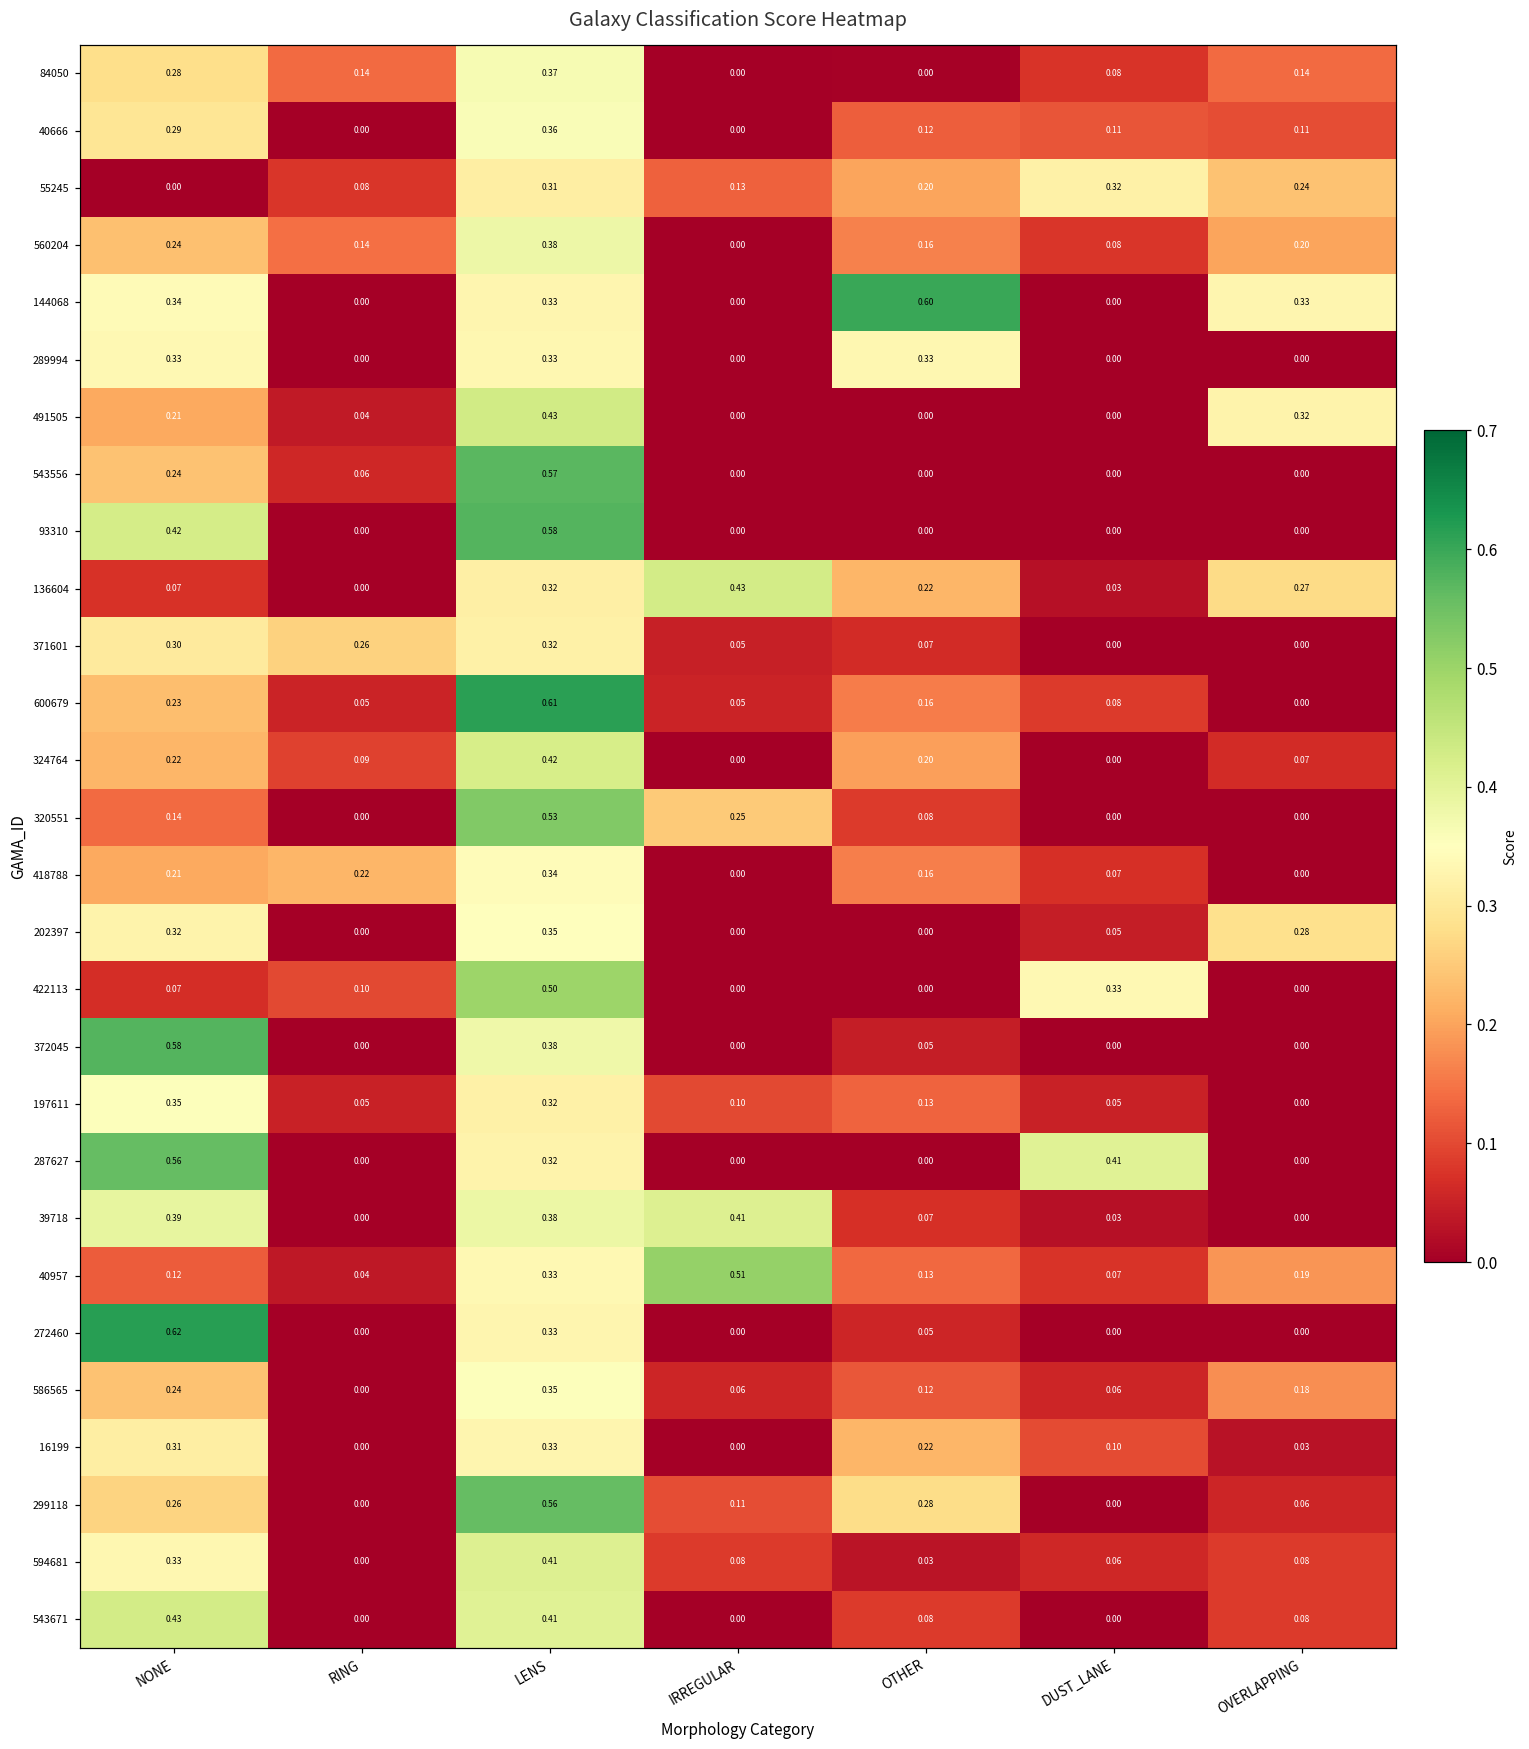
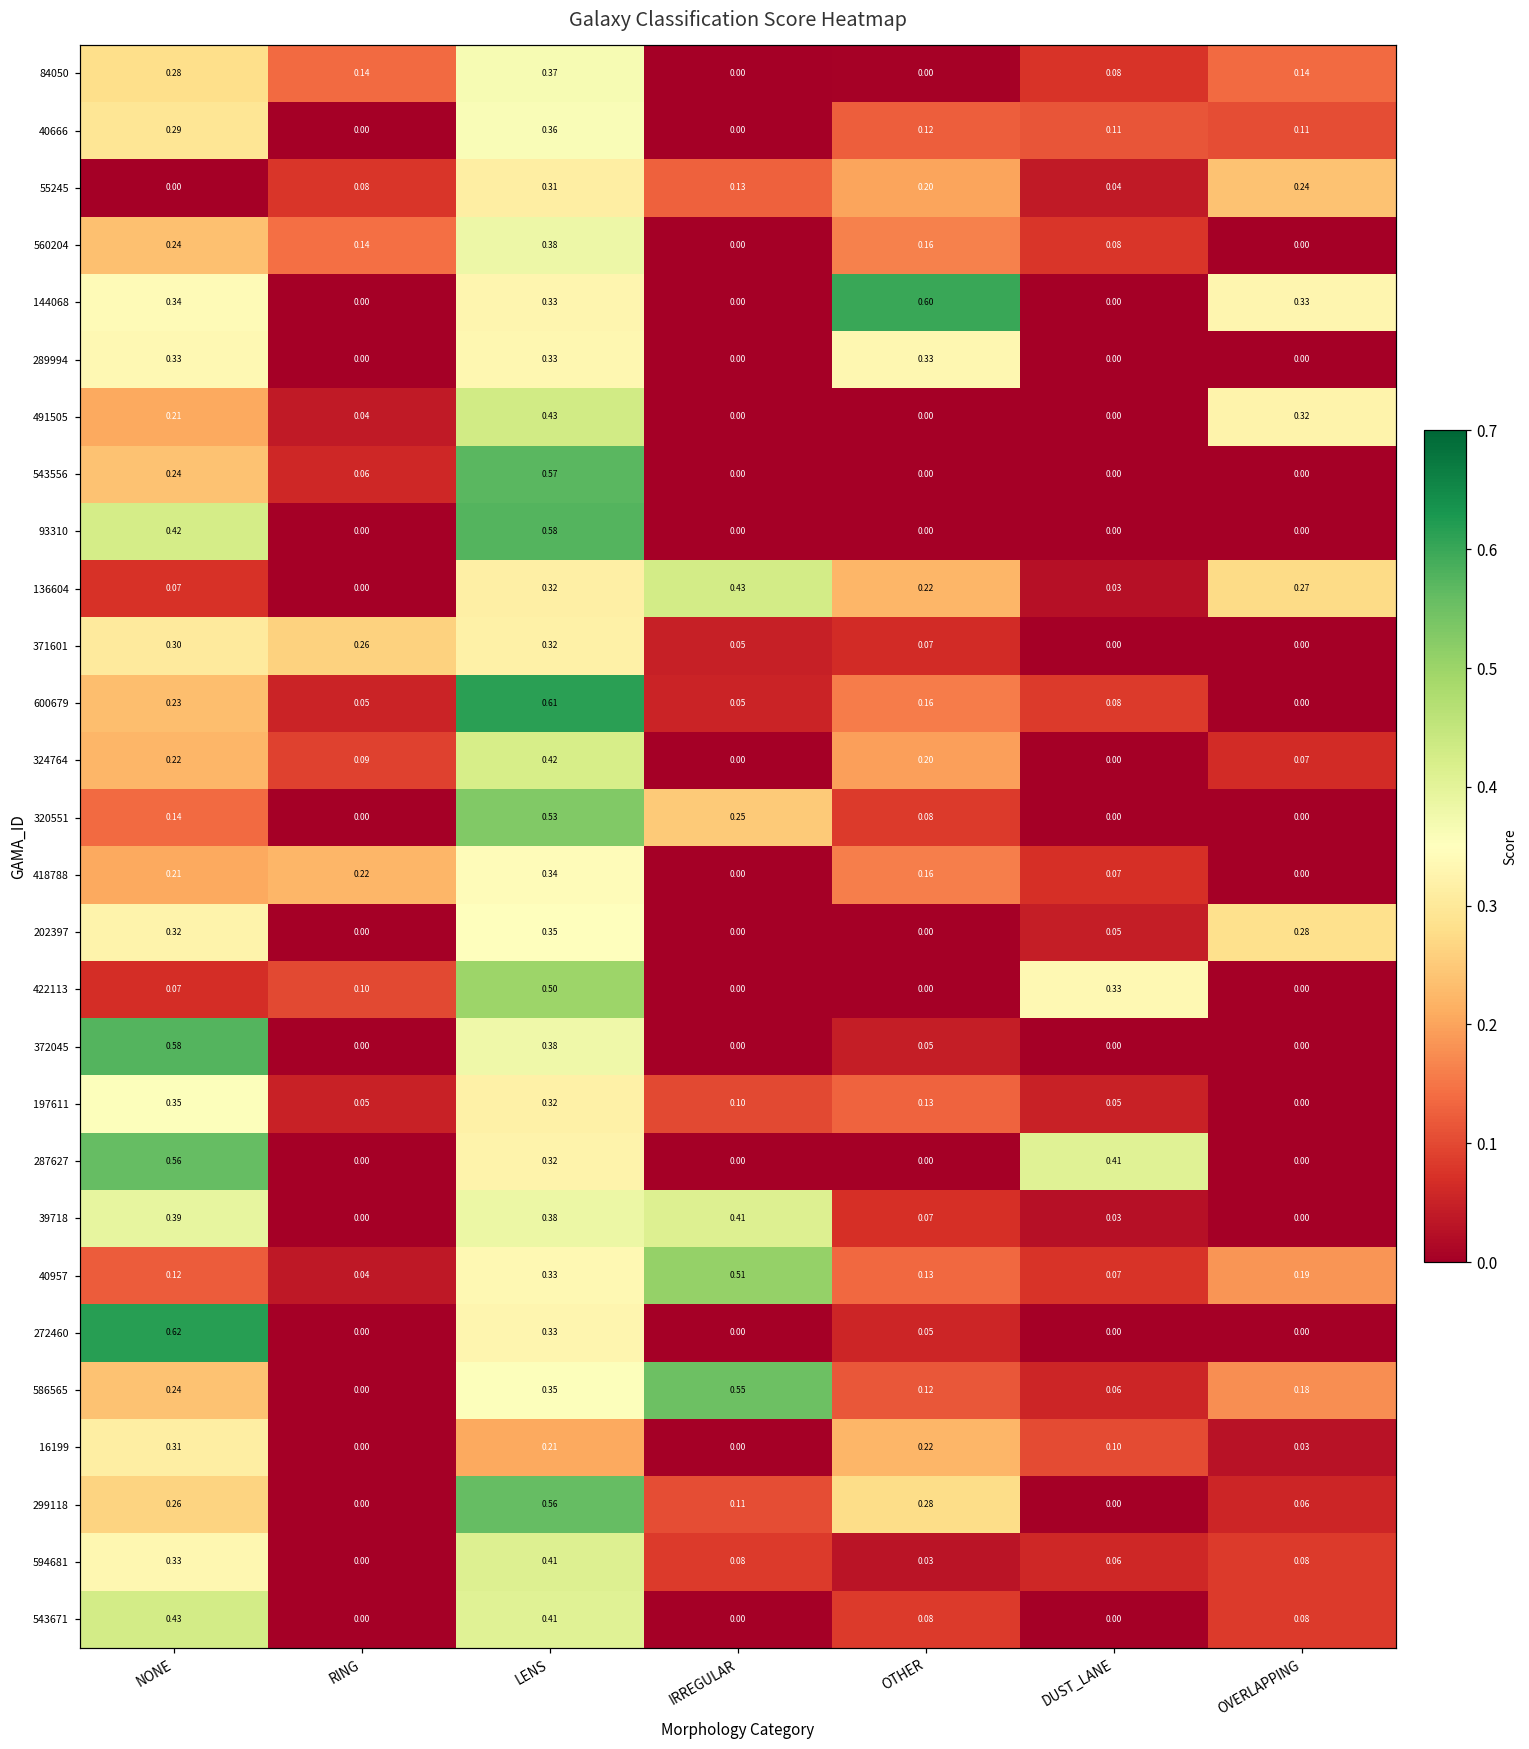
55245, DUST_LANE: 0.32 -> 0.04
560204, OVERLAPPING: 0.20 -> 0.00
586565, IRREGULAR: 0.06 -> 0.55
16199, LENS: 0.33 -> 0.21
